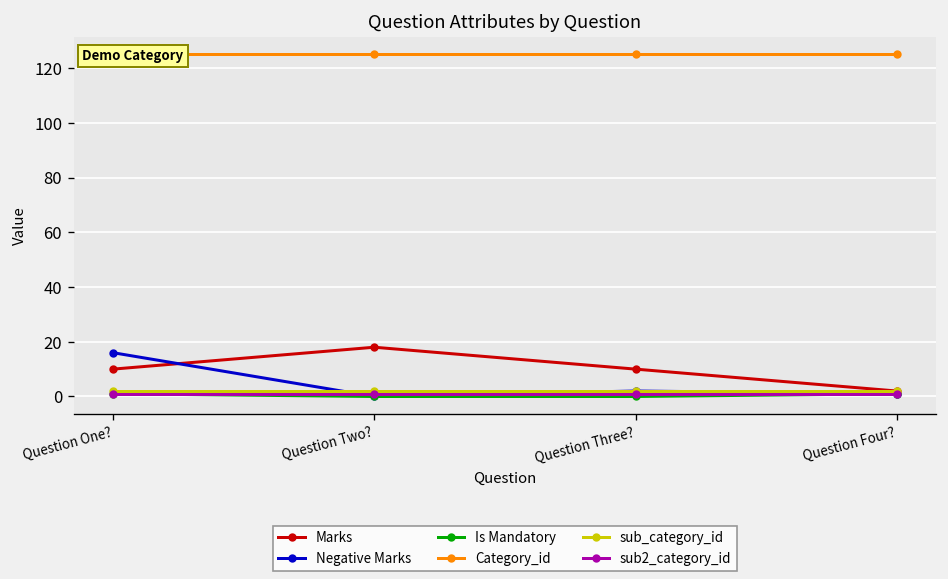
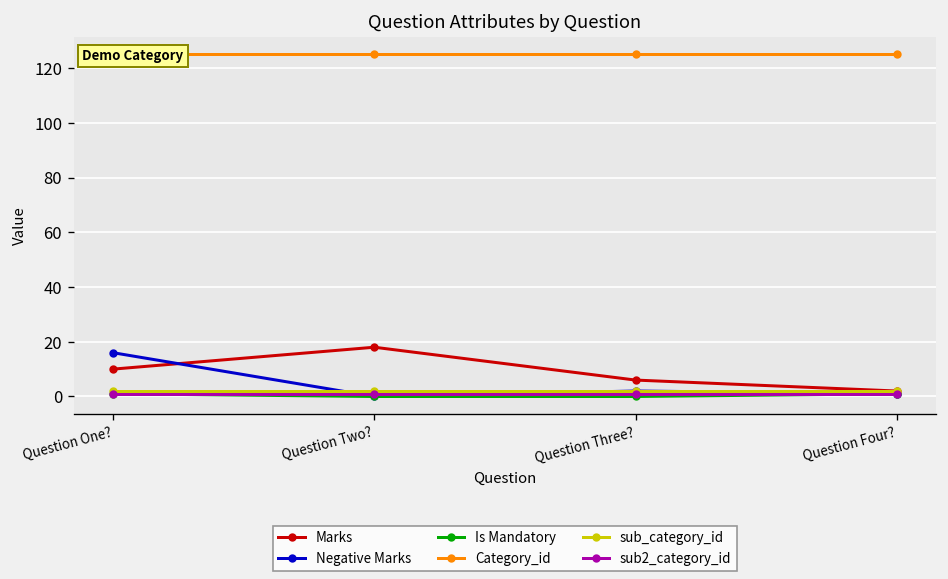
Marks, Question Three?: 10 -> 6
